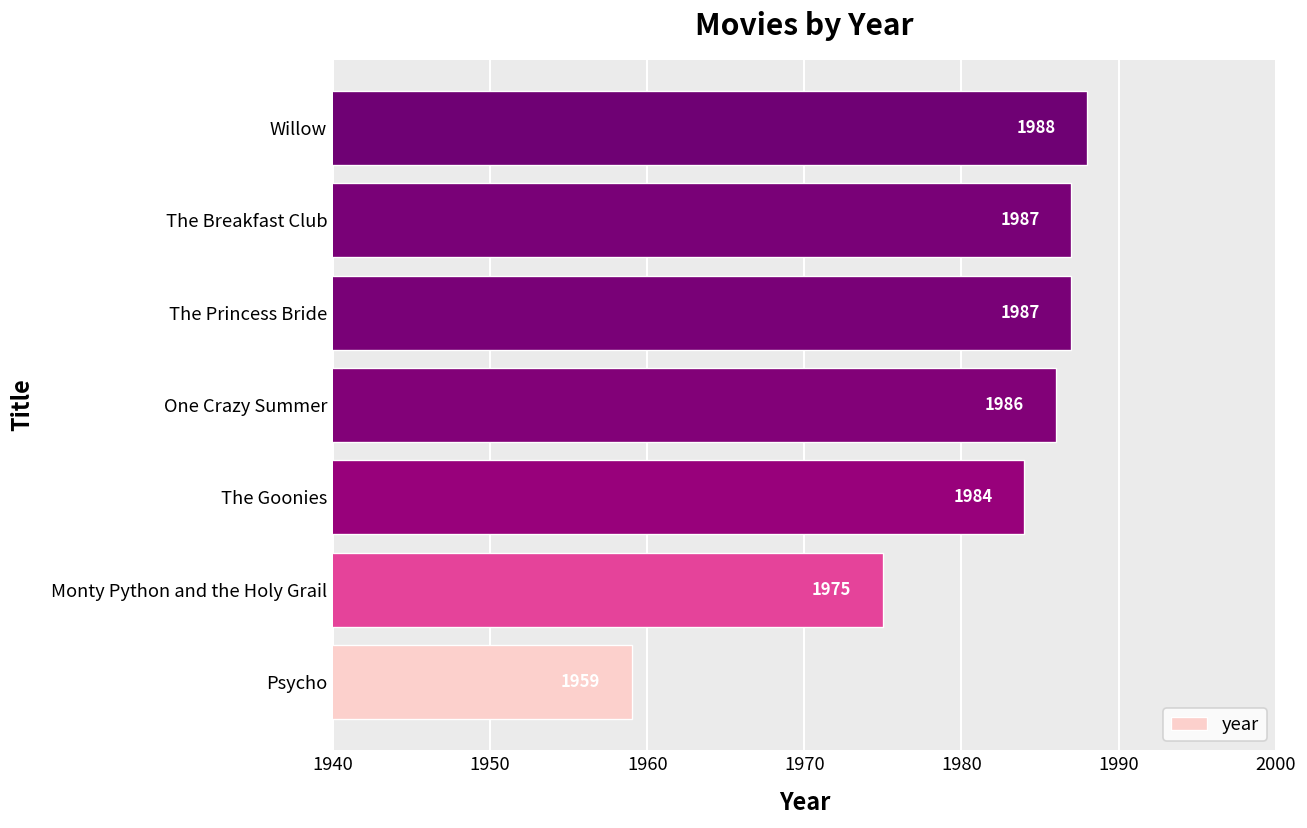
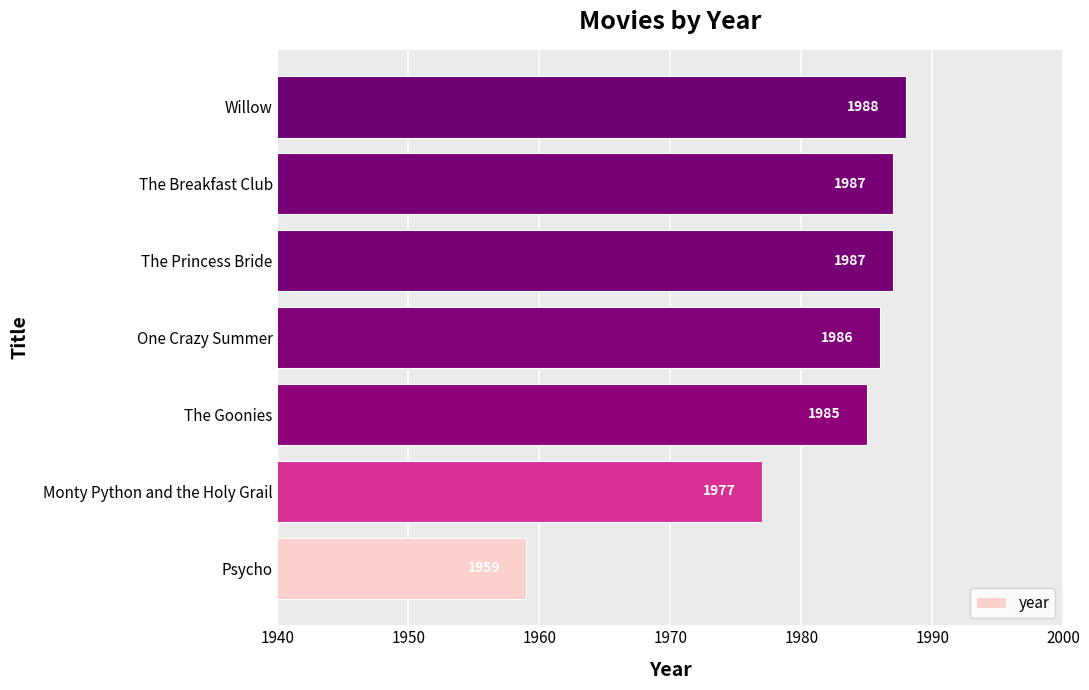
The Goonies: 1984 -> 1985
Monty Python and the Holy Grail: 1975 -> 1977
